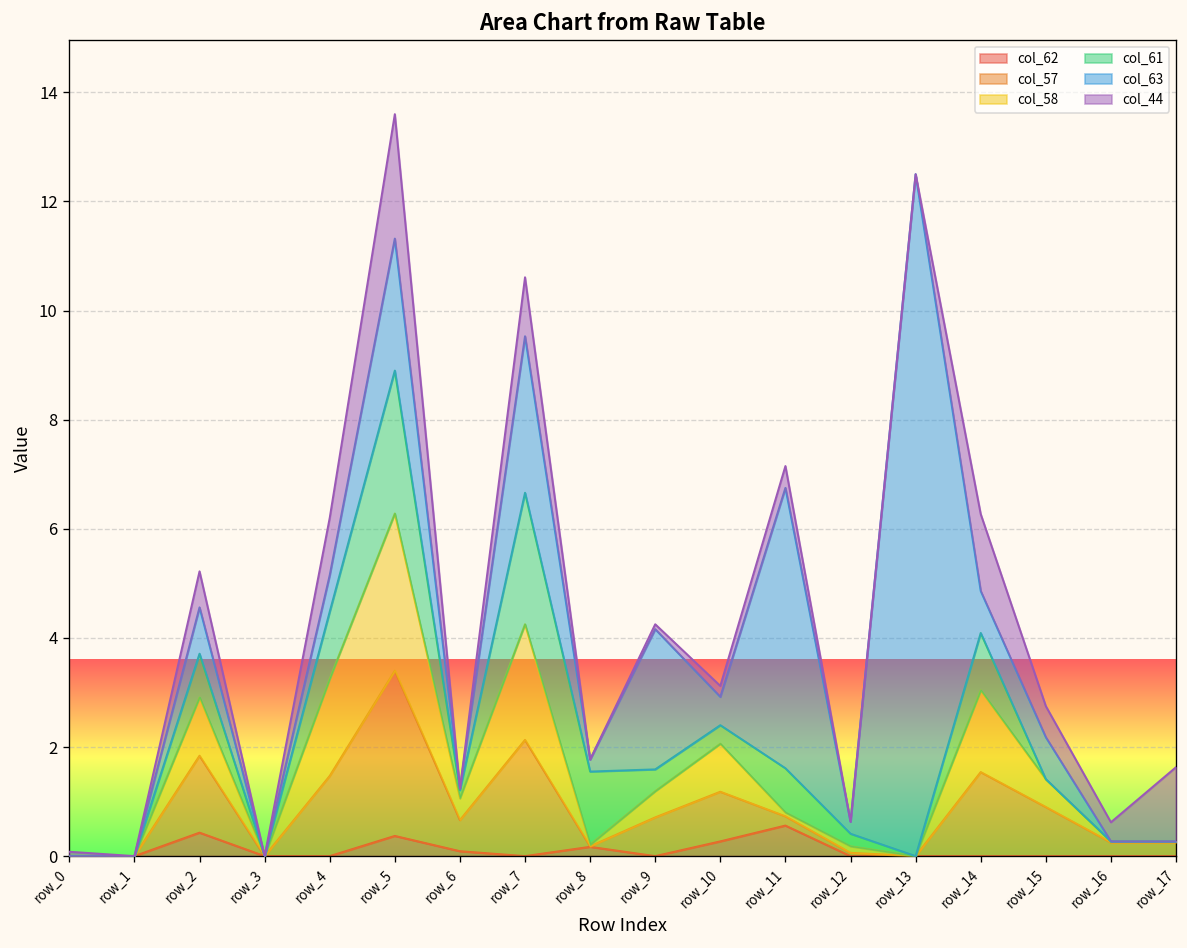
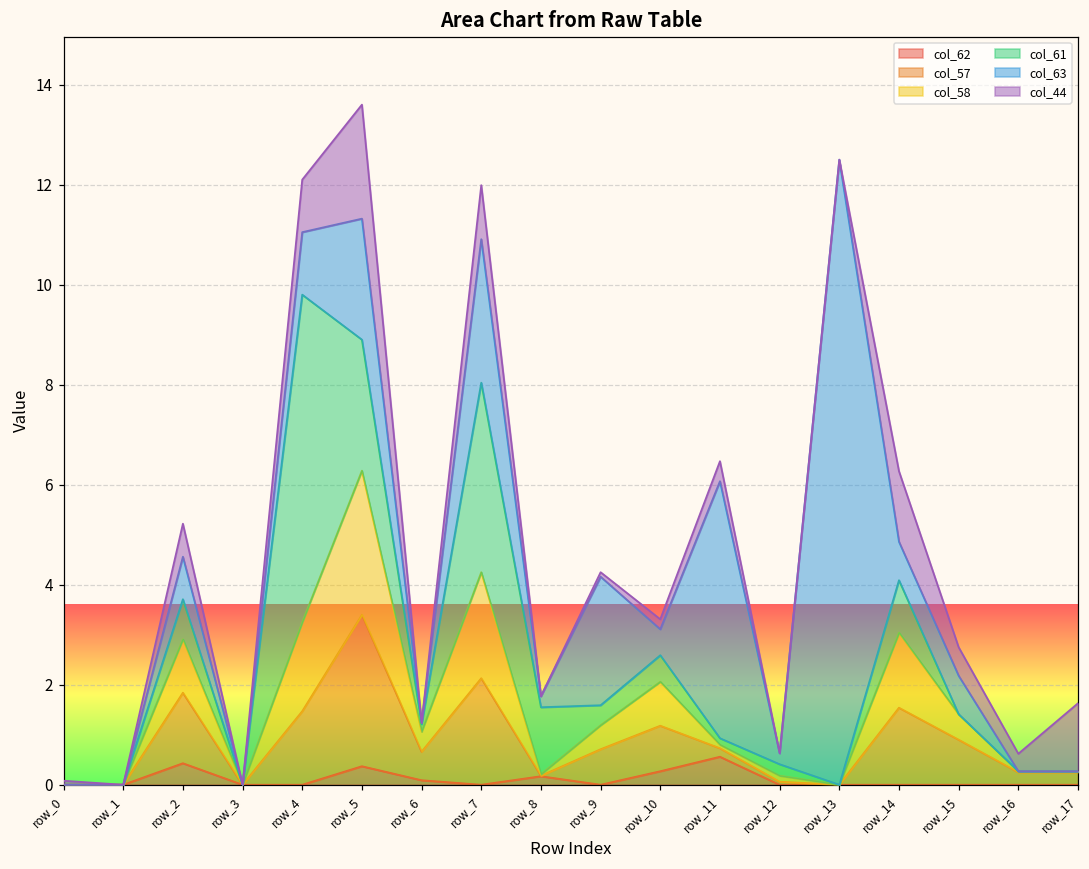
col_61, row_4: 1.2 -> 6.6
col_63, row_4: 0.7 -> 1.3
col_61, row_7: 2.4 -> 3.8
col_61, row_10: 0.3 -> 0.5
col_61, row_11: 0.8 -> 0.1
